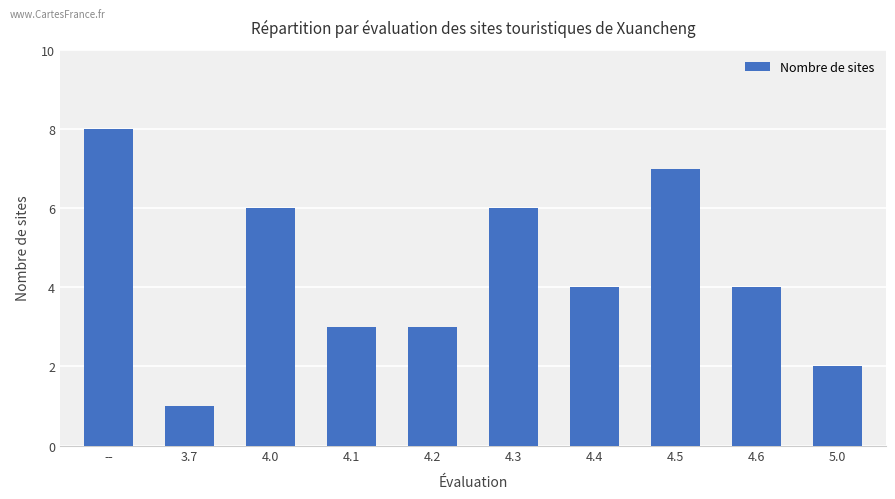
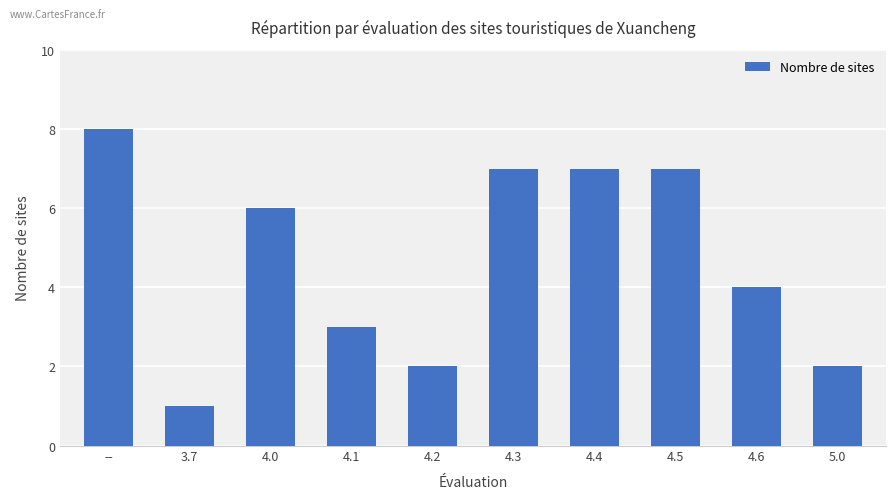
4.2: 3 -> 2
4.3: 6 -> 7
4.4: 4 -> 7
